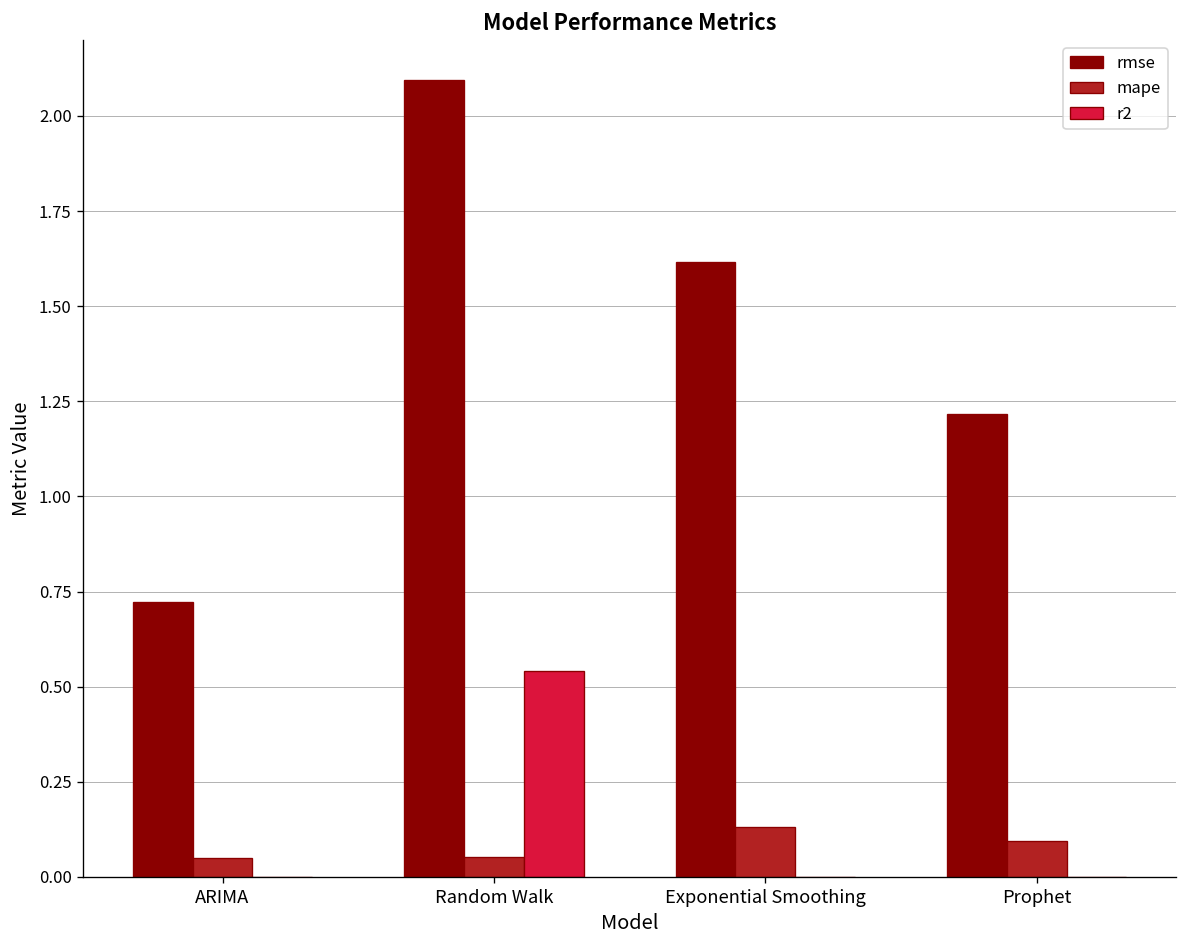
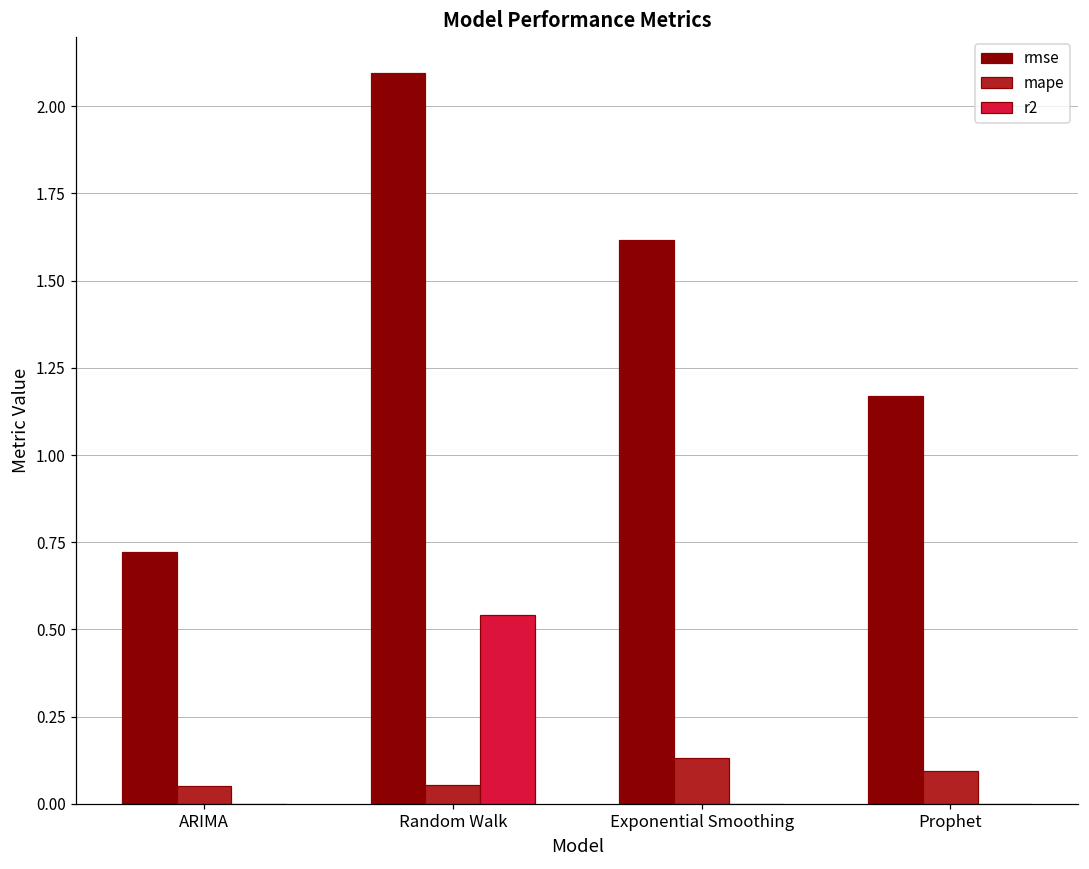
rmse, Prophet: 1.22 -> 1.17
